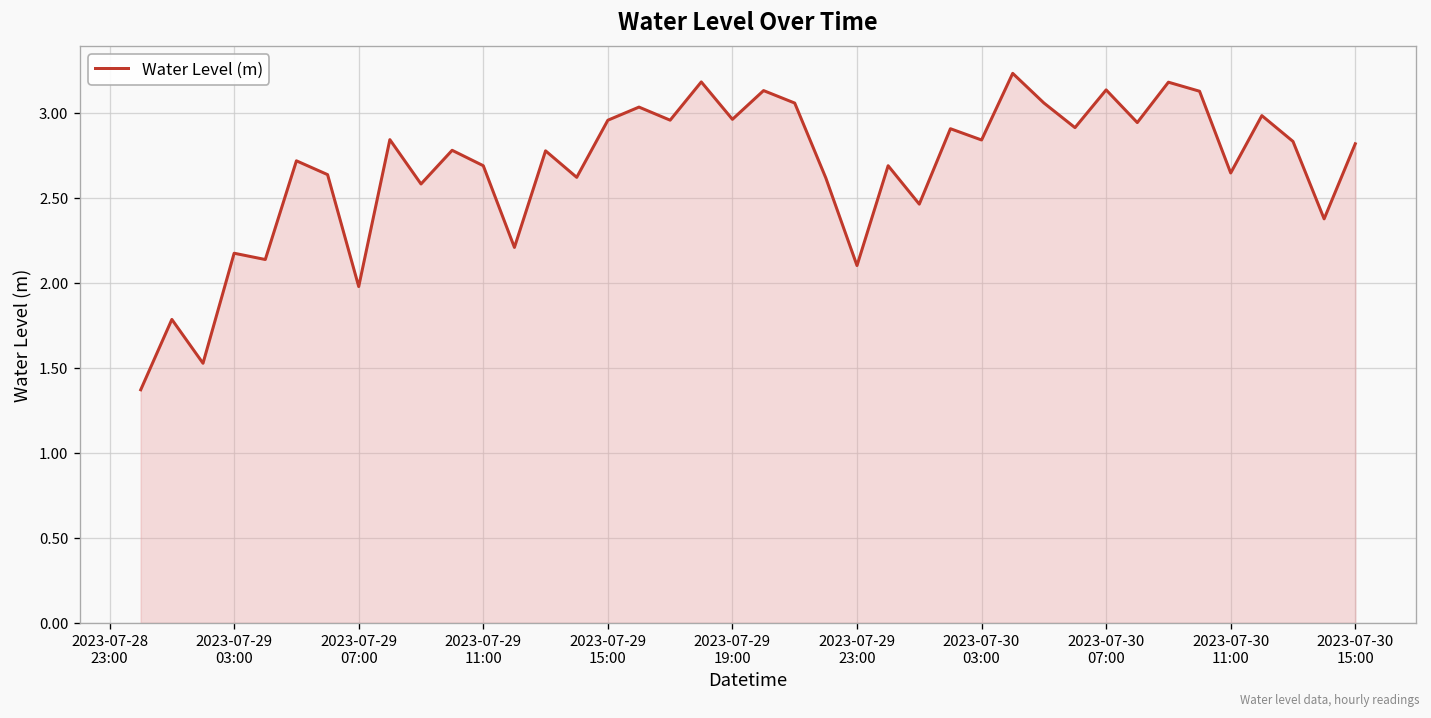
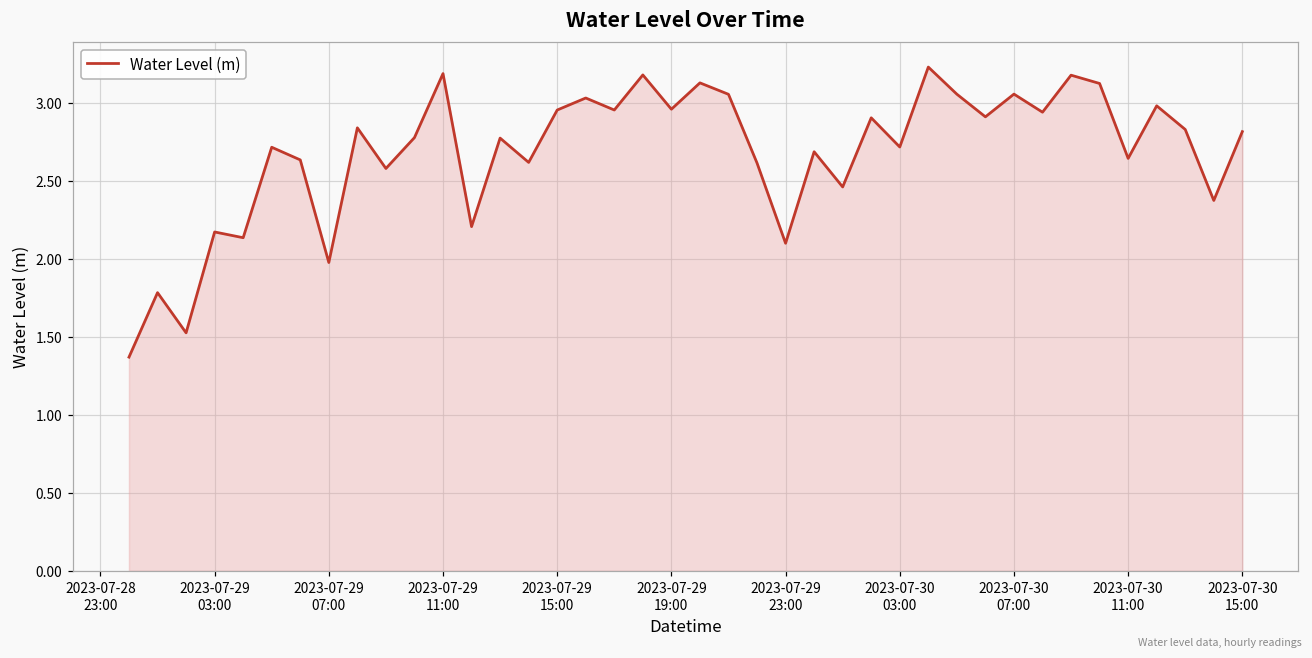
2023-07-29 11:00: 2.69 -> 3.19
2023-07-30 03:00: 2.84 -> 2.72
2023-07-30 07:00: 3.13 -> 3.06
